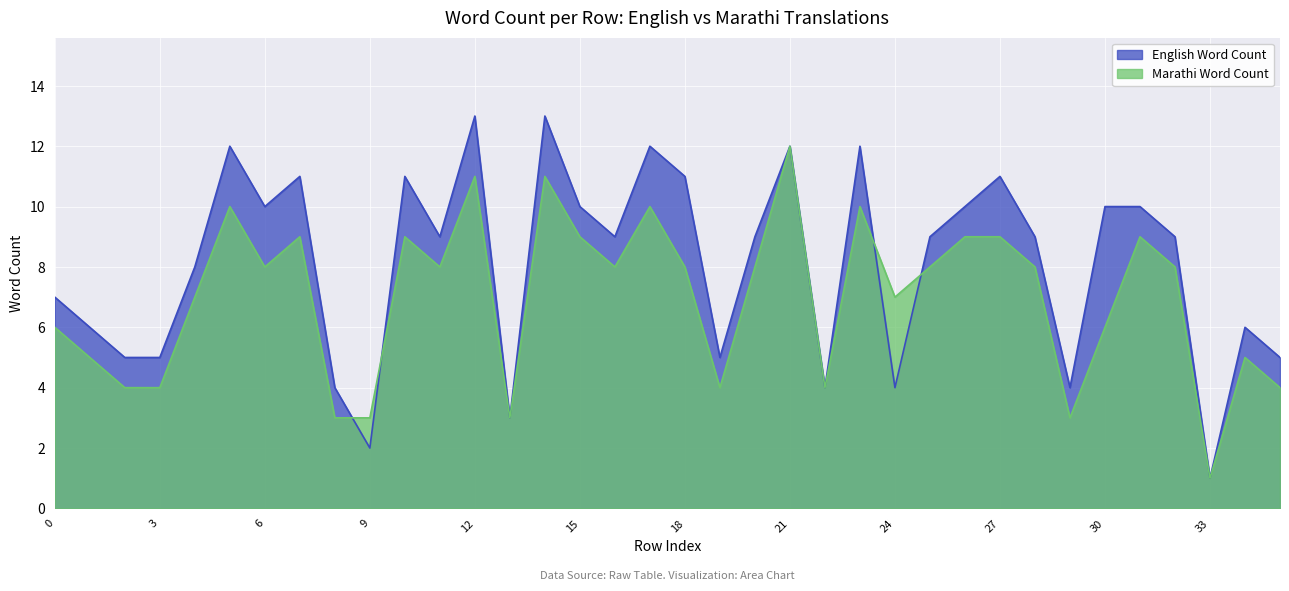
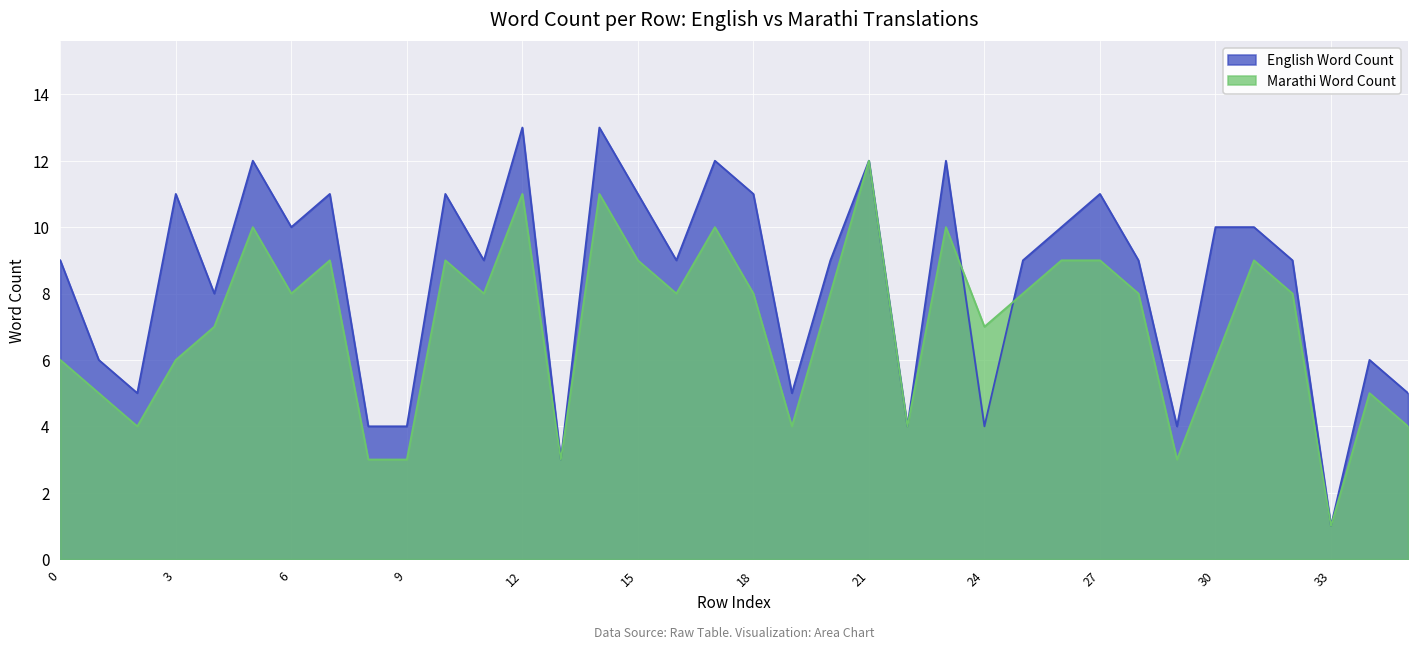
English Word Count, 0: 7 -> 9
English Word Count, 3: 5 -> 11
Marathi Word Count, 3: 4 -> 6
English Word Count, 9: 2 -> 4
English Word Count, 15: 10 -> 11
